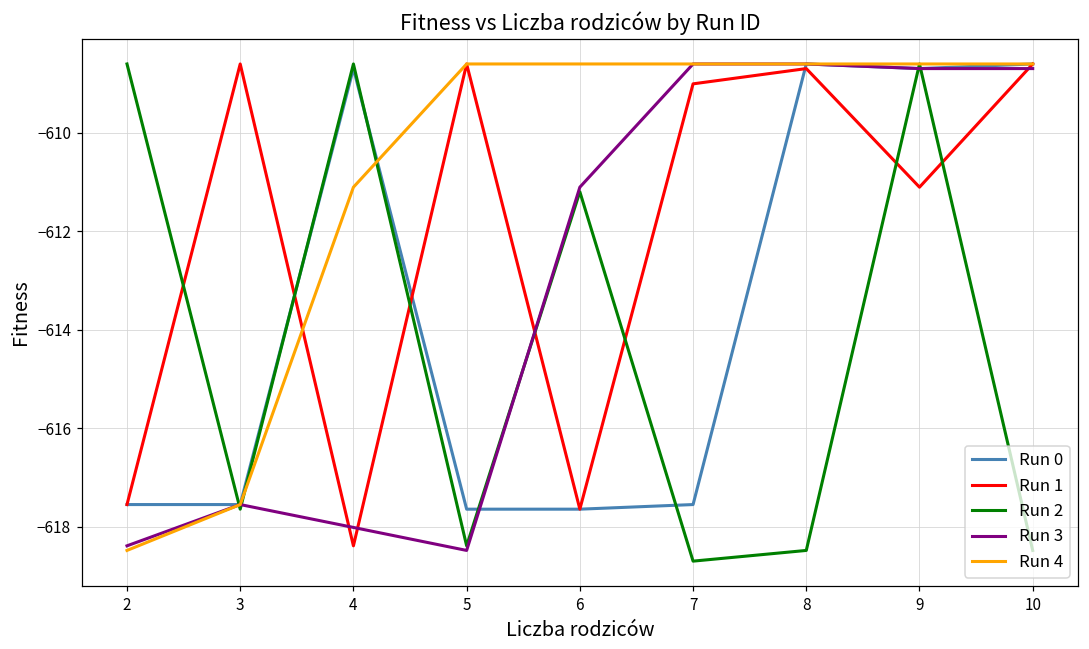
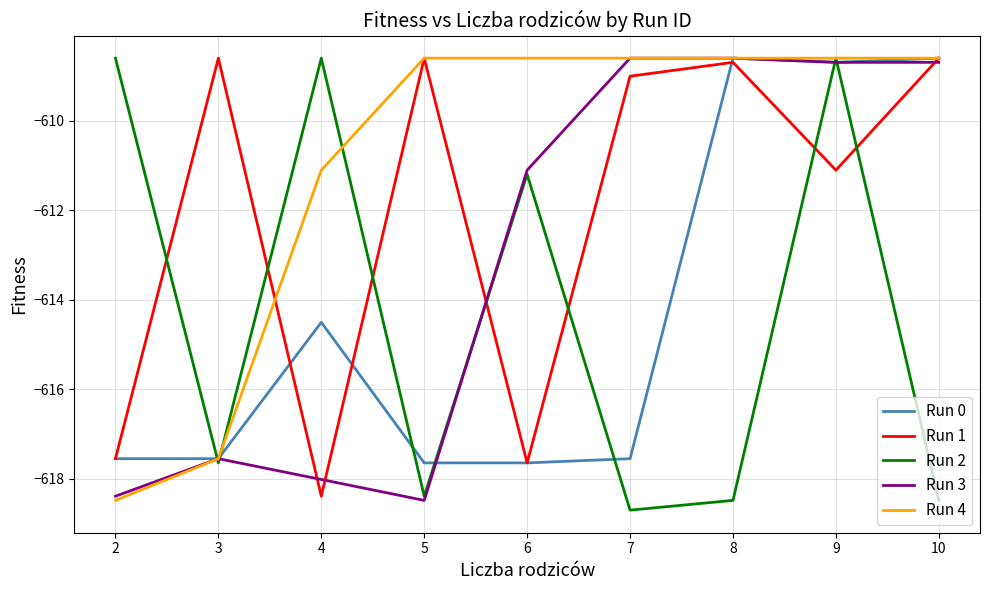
Run 0, 4: -608.7 -> -614.5
